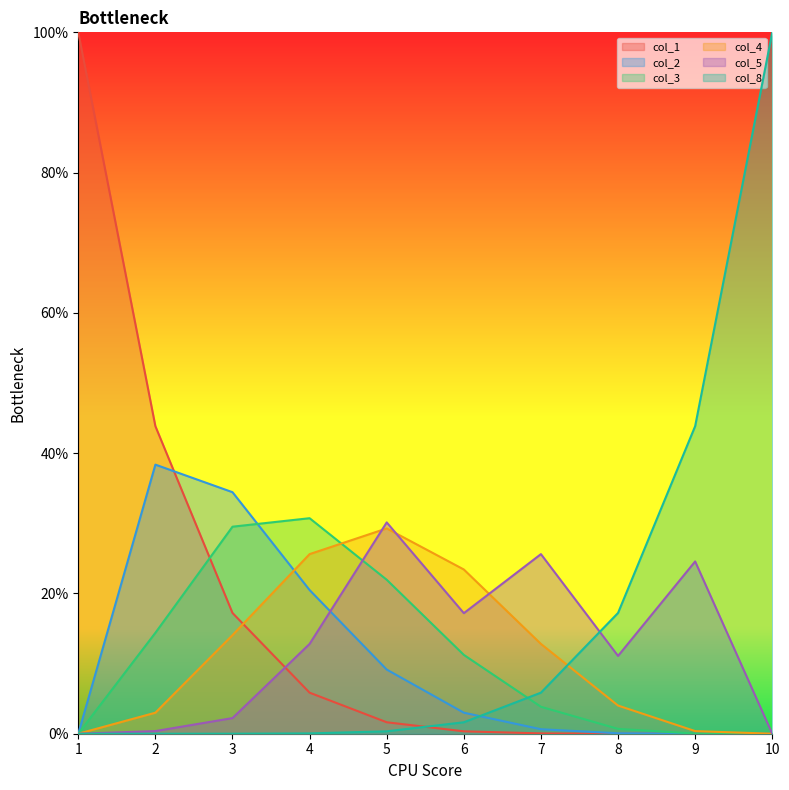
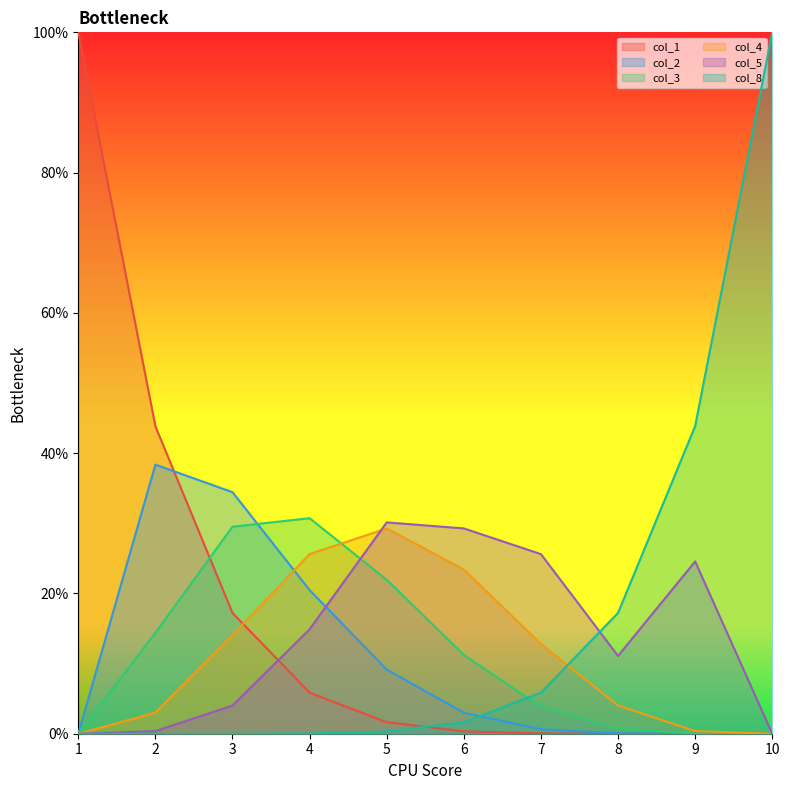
col_5, 3: 2% -> 4%
col_5, 4: 13% -> 15%
col_5, 6: 17% -> 29%
